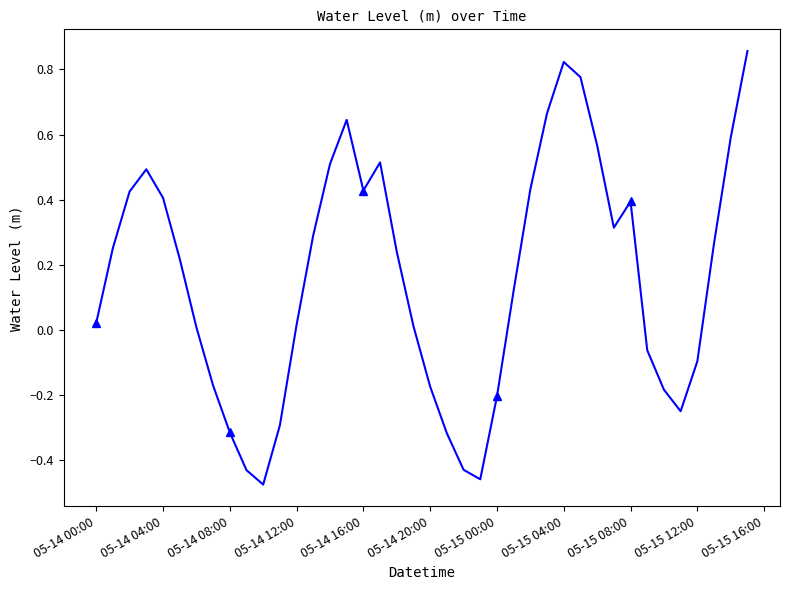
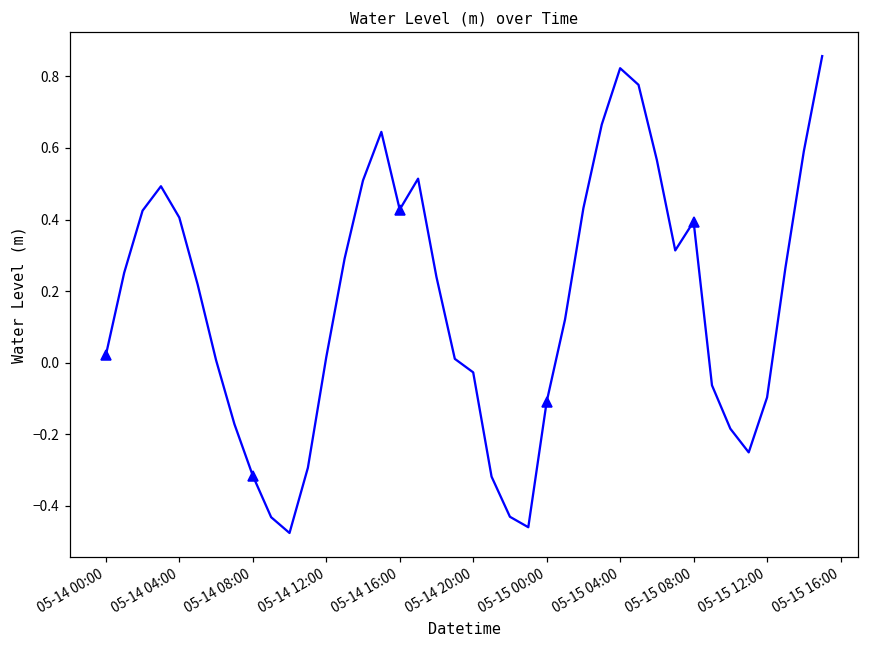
05-14 20:00: -0.18 -> -0.03
05-15 00:00: -0.20 -> -0.11
